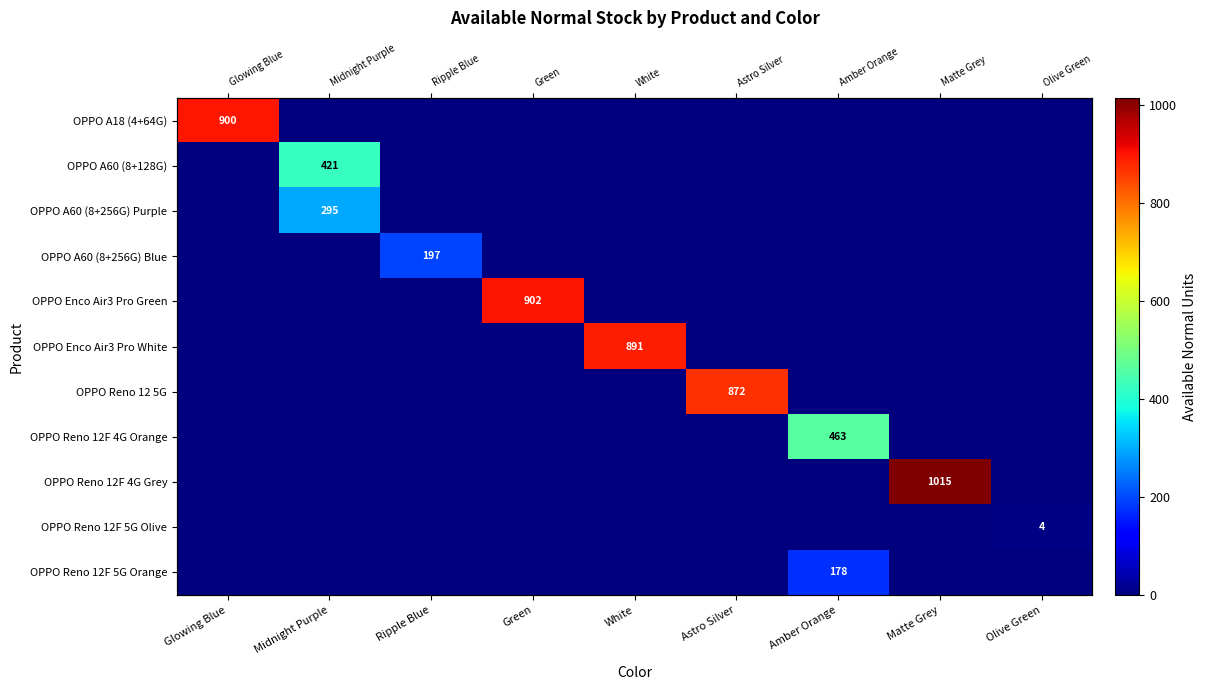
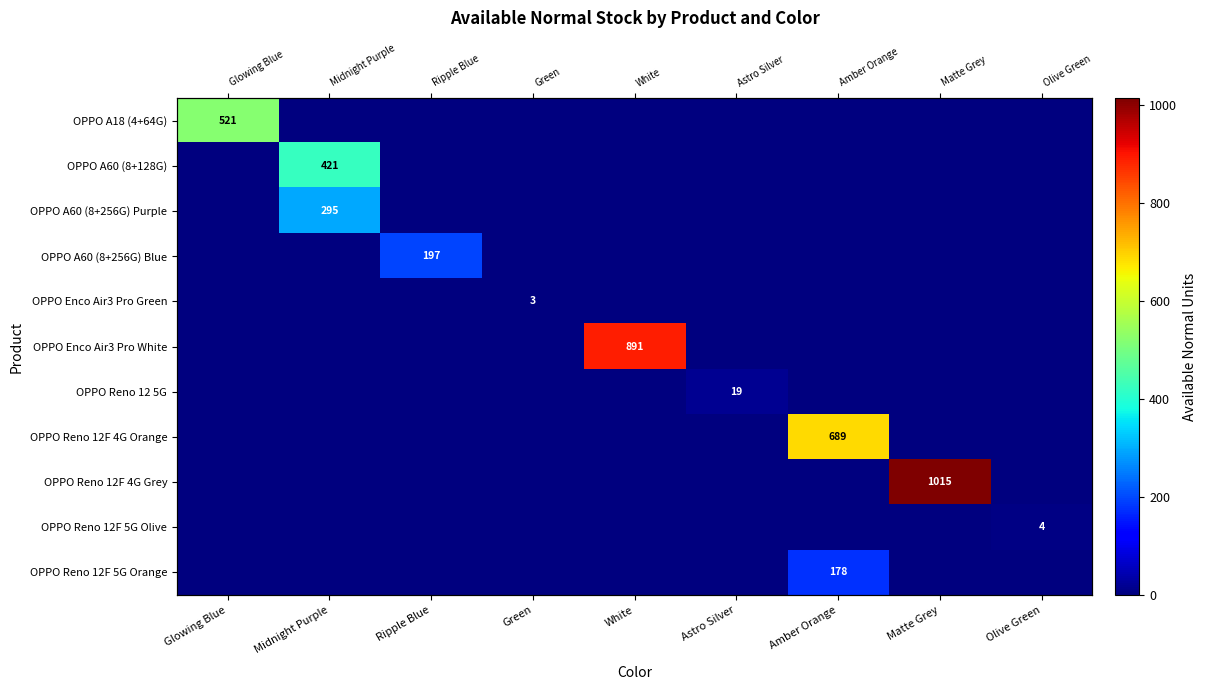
OPPO A18 (4+64G), Glowing Blue: 900 -> 521
OPPO Enco Air3 Pro Green, Green: 902 -> 3
OPPO Reno 12 5G, Astro Silver: 872 -> 19
OPPO Reno 12F 4G Orange, Amber Orange: 463 -> 689
